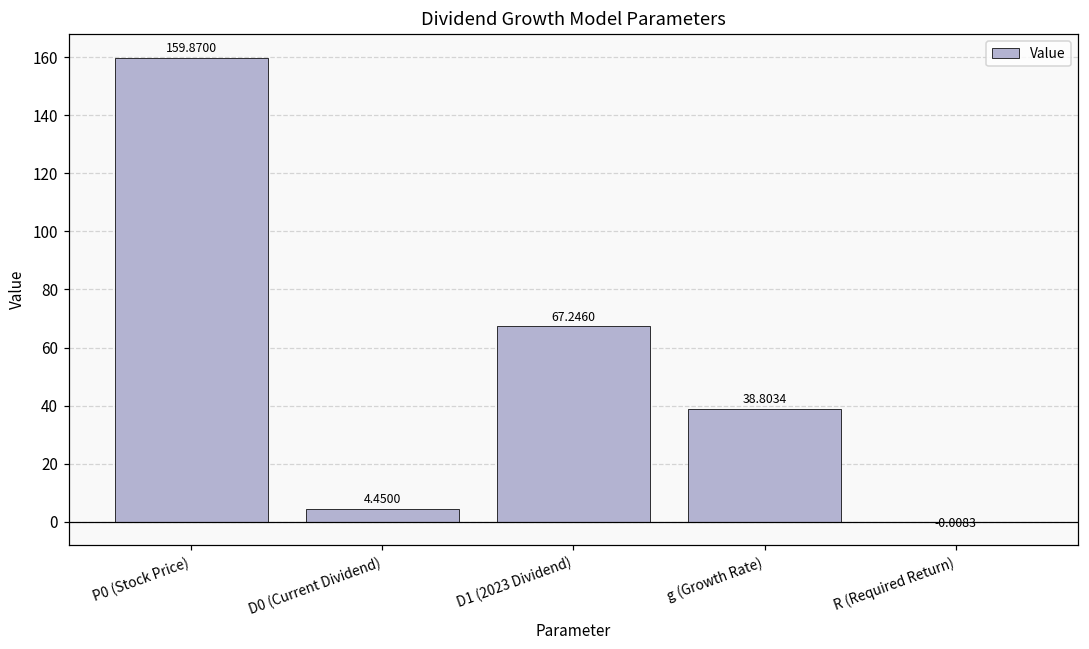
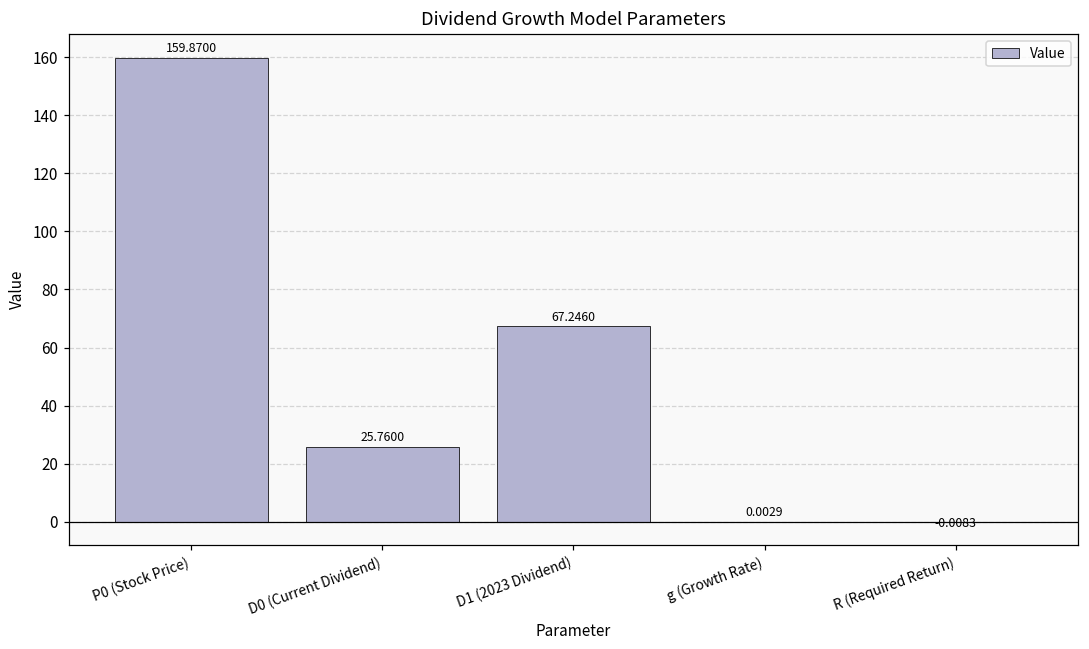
D0 (Current Dividend): 4.4500 -> 25.7600
g (Growth Rate): 38.8034 -> 0.0029
